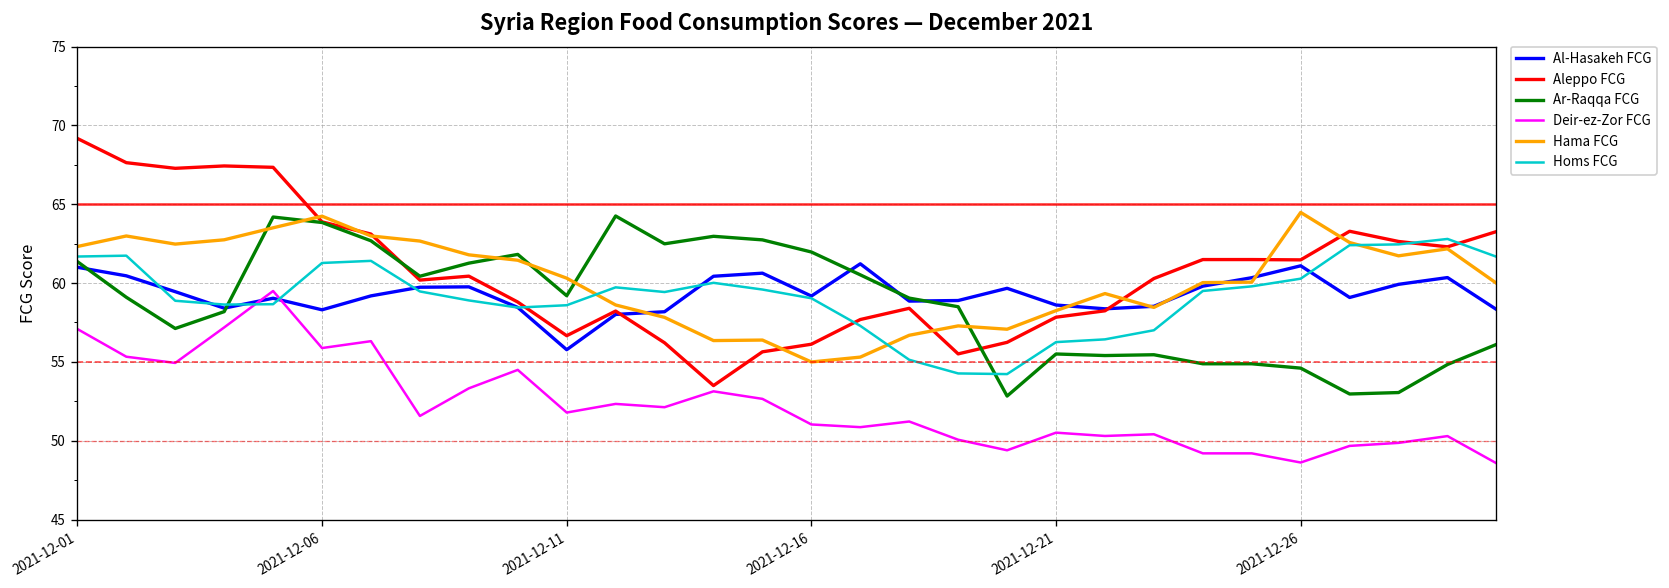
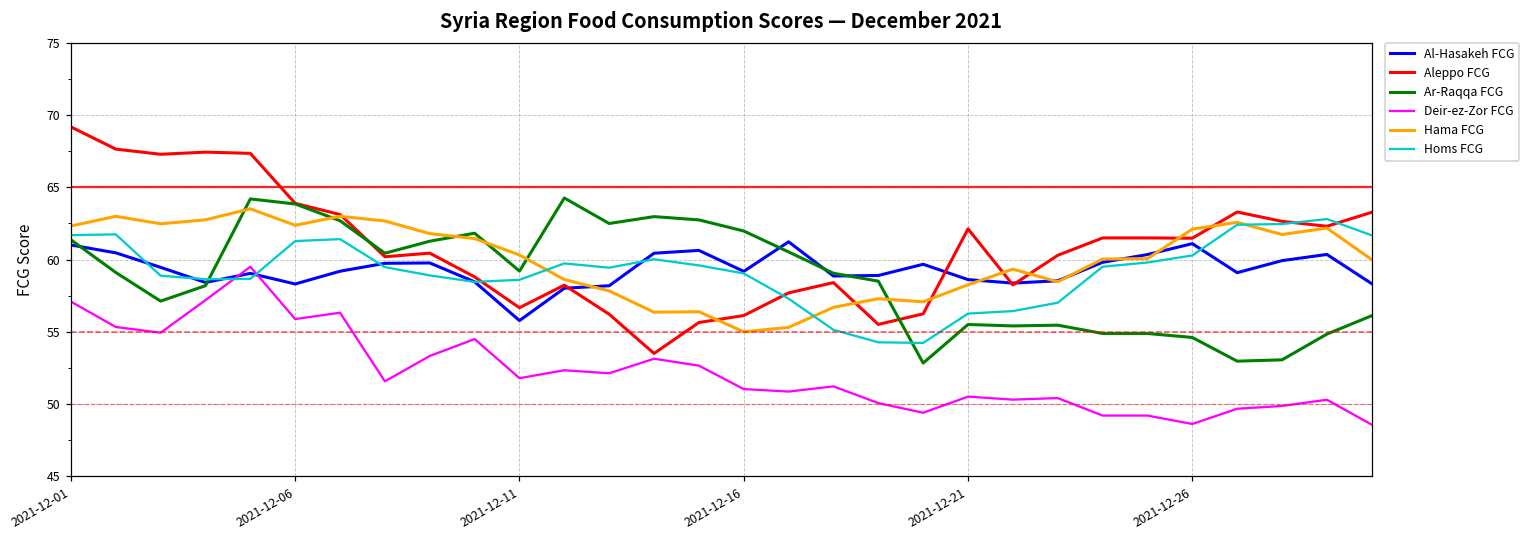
Hama FCG, 2021-12-06: 64.2 -> 62.4
Aleppo FCG, 2021-12-21: 57.8 -> 62.1
Hama FCG, 2021-12-26: 64.5 -> 62.1
